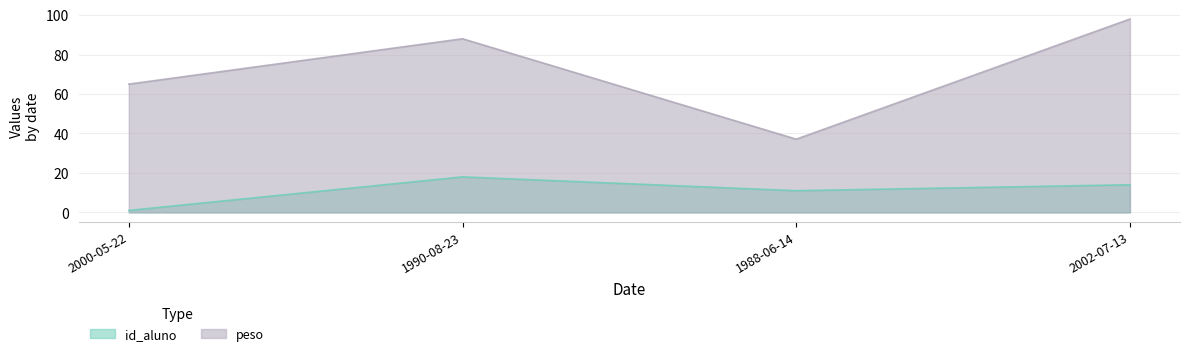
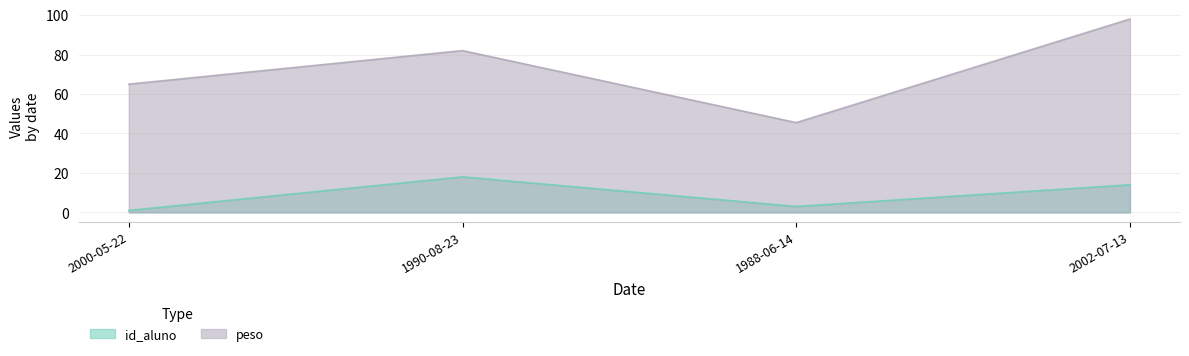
peso, 1990-08-23: 88 -> 82
id_aluno, 1988-06-14: 11 -> 3
peso, 1988-06-14: 37 -> 46
